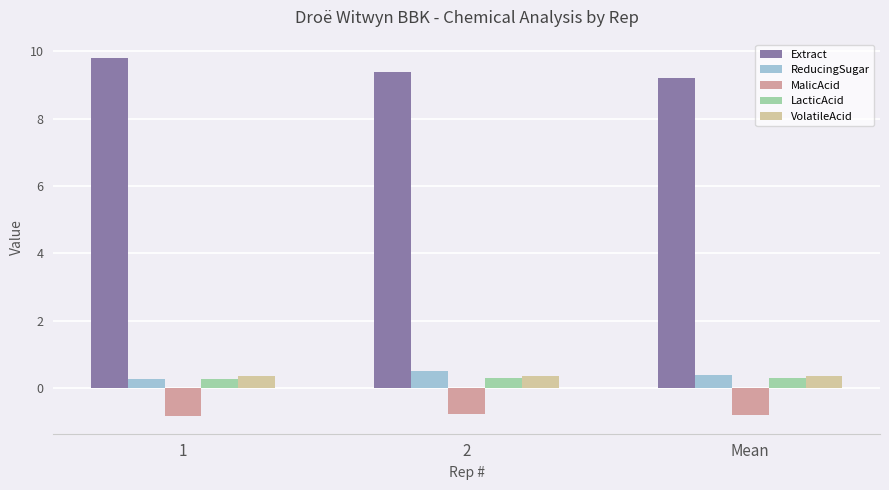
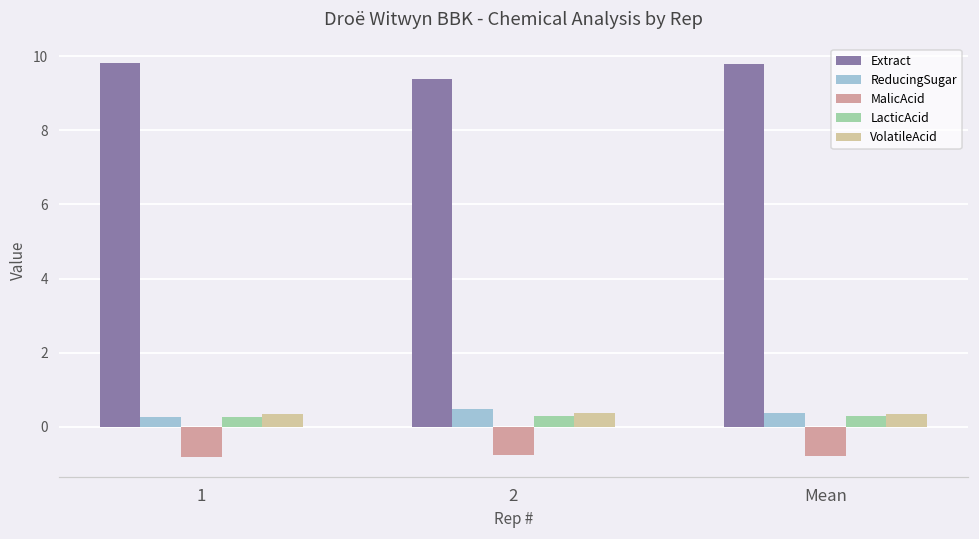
Extract, Mean: 9.2 -> 9.8
